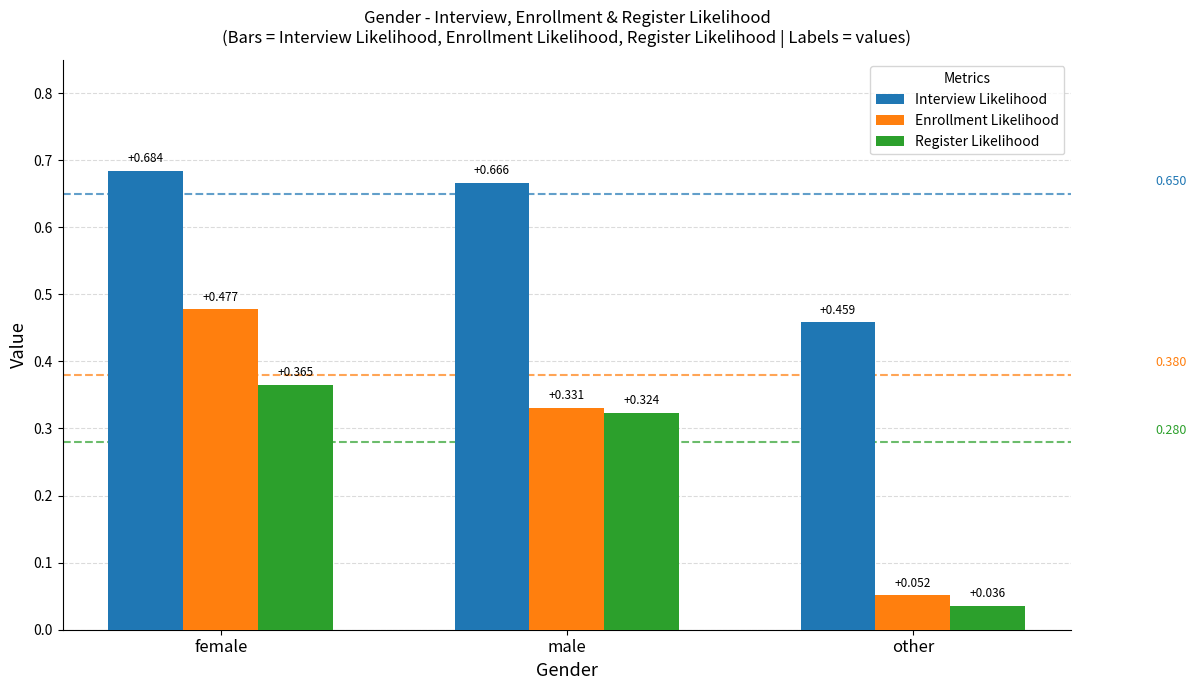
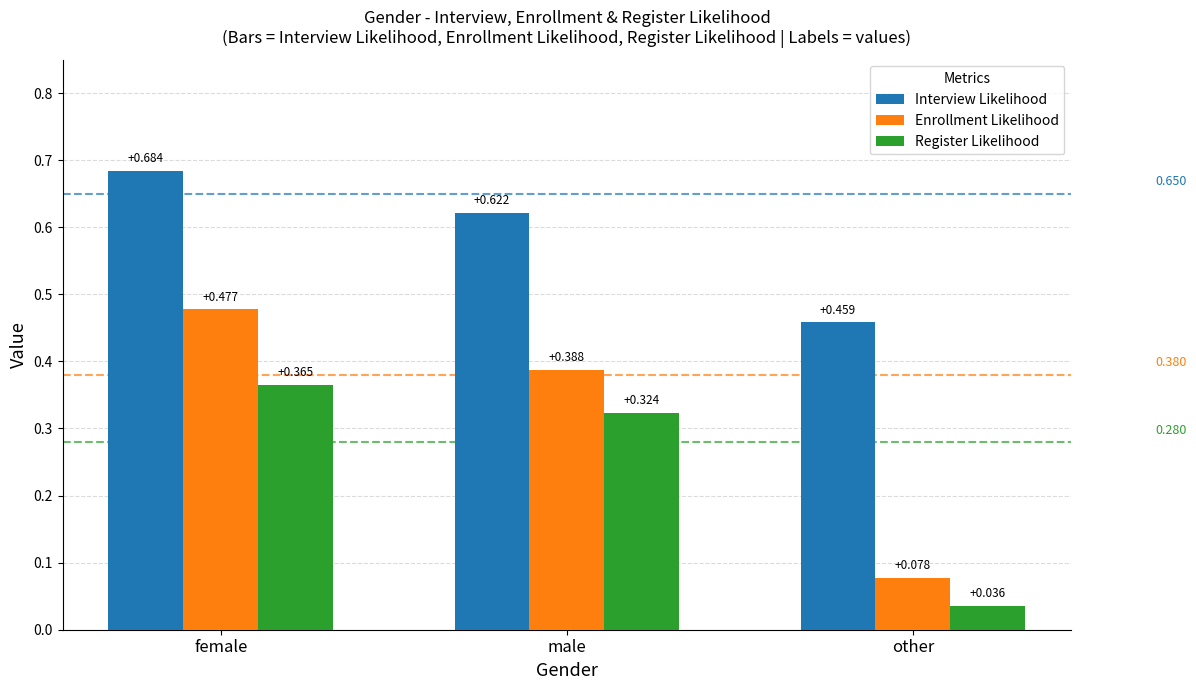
Interview Likelihood, male: +0.666 -> +0.622
Enrollment Likelihood, male: +0.331 -> +0.388
Enrollment Likelihood, other: +0.052 -> +0.078
